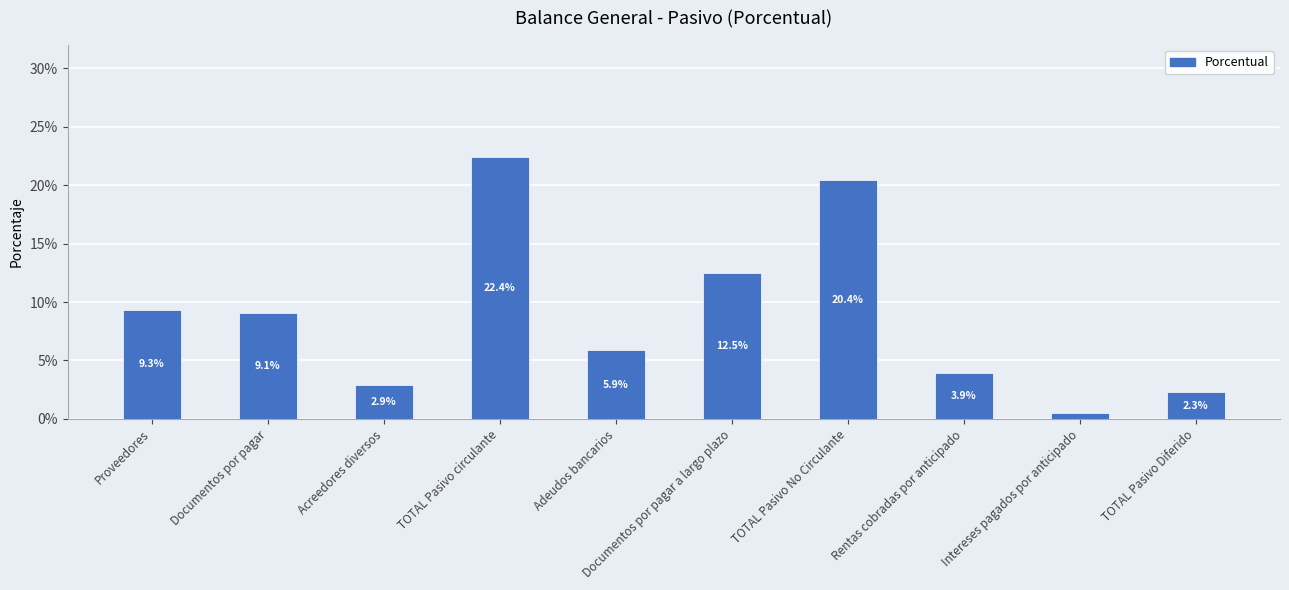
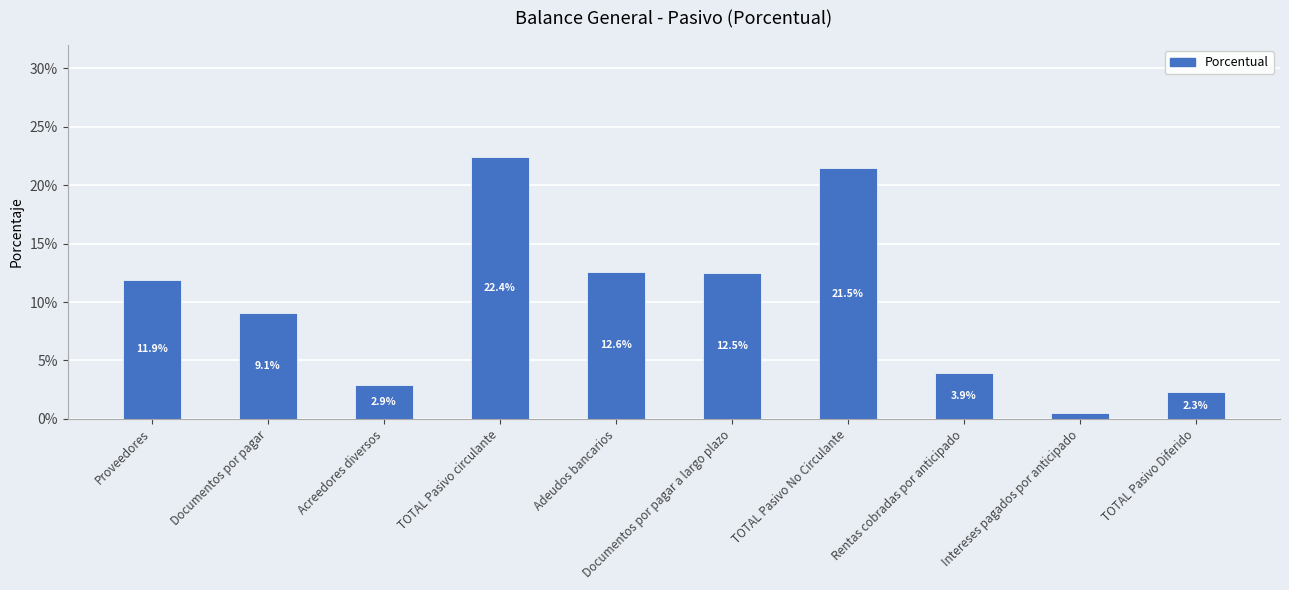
Proveedores: 9.3% -> 11.9%
Adeudos bancarios: 5.9% -> 12.6%
TOTAL Pasivo No Circulante: 20.4% -> 21.5%
